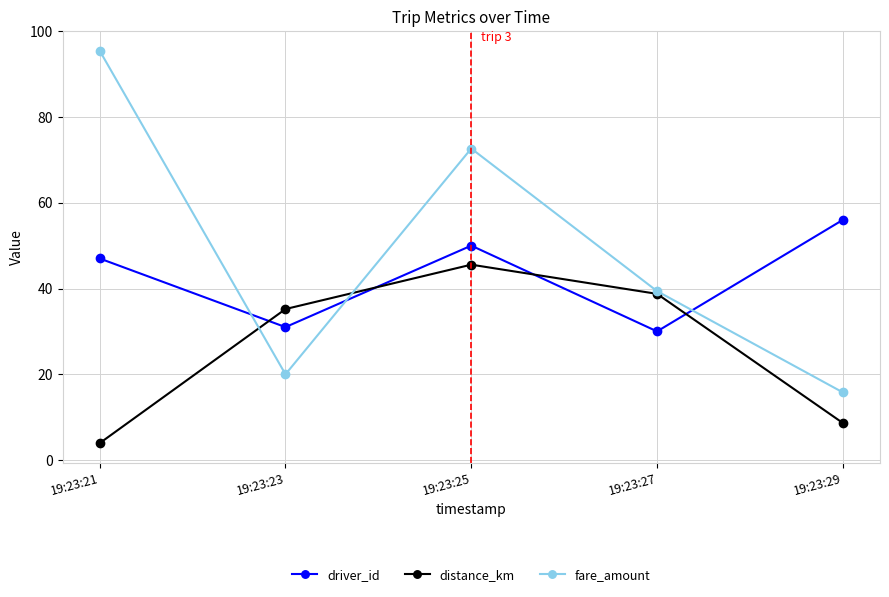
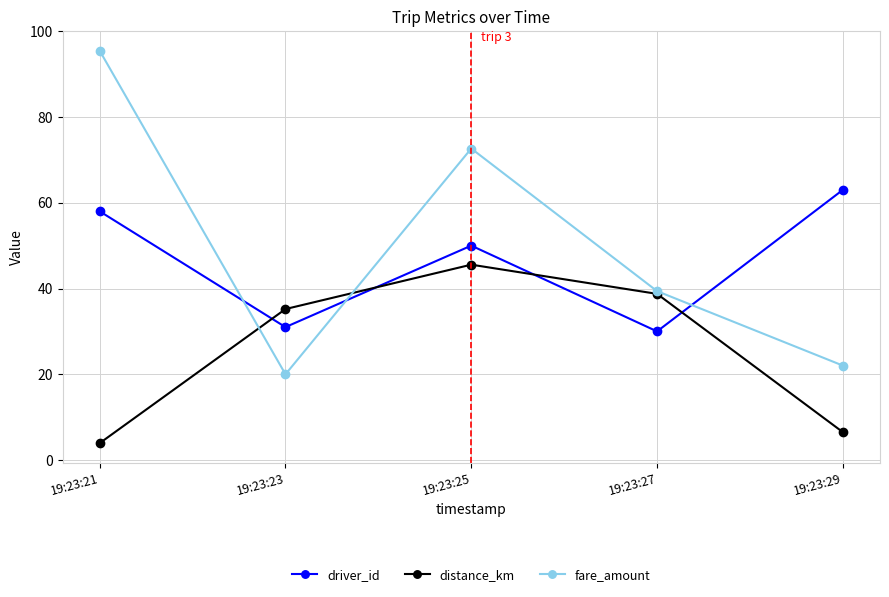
driver_id, 19:23:21: 47 -> 58
driver_id, 19:23:29: 56 -> 63
distance_km, 19:23:29: 9 -> 7
fare_amount, 19:23:29: 16 -> 22
